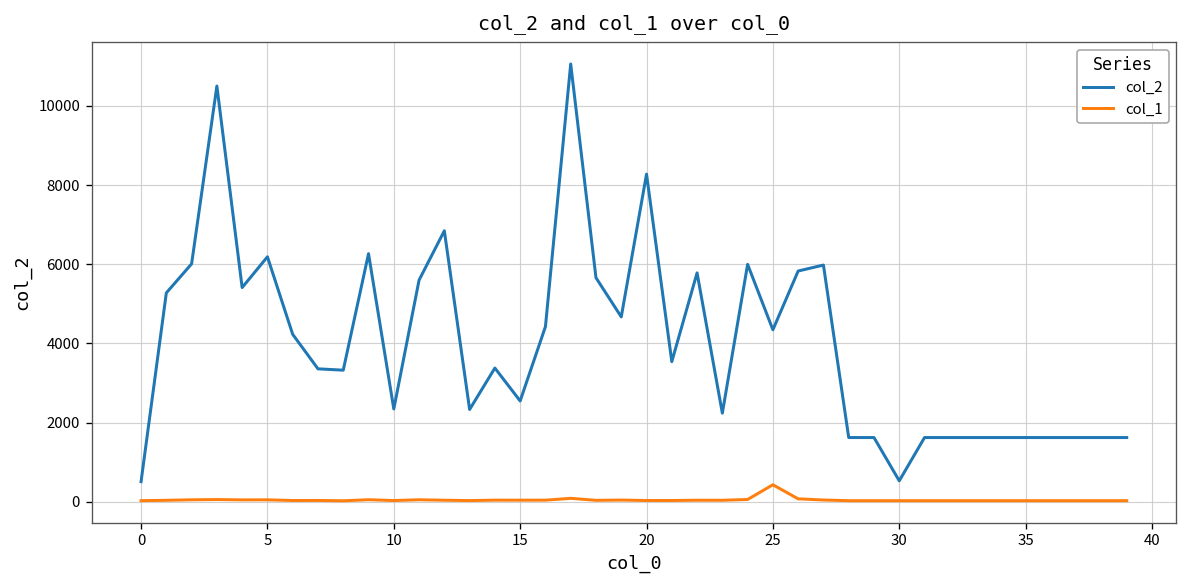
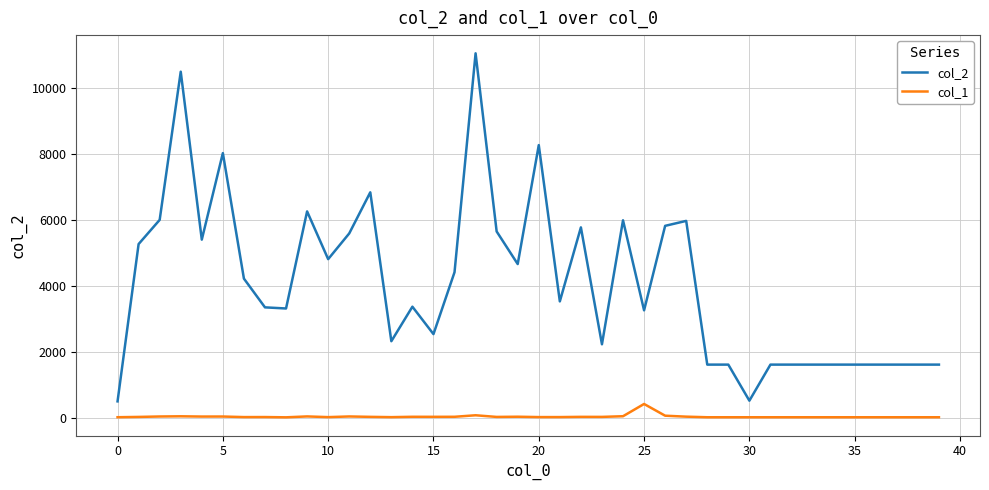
col_2, 5: 6200 -> 8000
col_2, 10: 2300 -> 4800
col_2, 25: 4300 -> 3300
